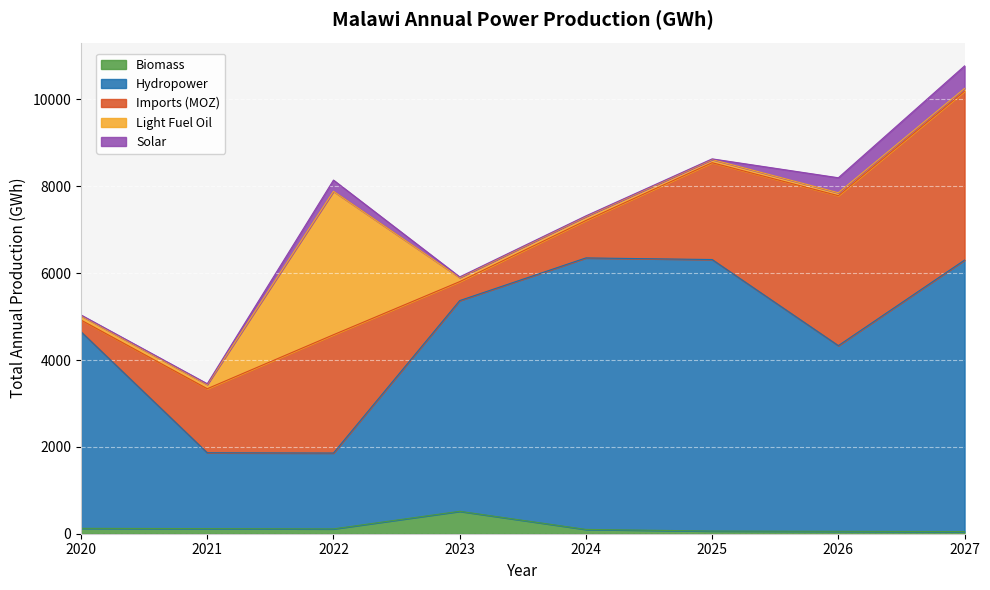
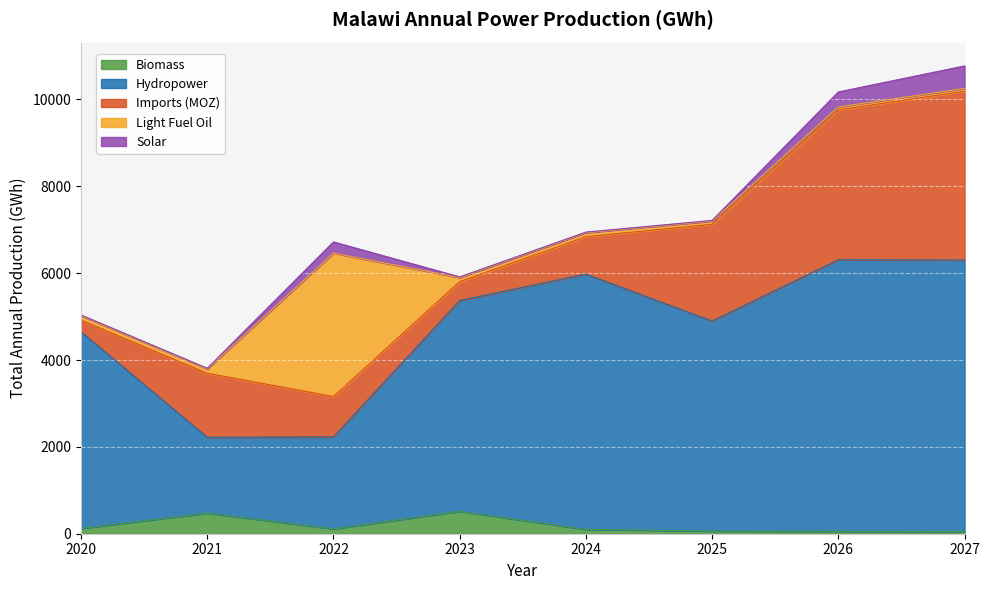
Biomass, 2021: 100 -> 500
Hydropower, 2022: 1700 -> 2100
Imports (MOZ), 2022: 2700 -> 900
Hydropower, 2024: 6300 -> 5900
Hydropower, 2025: 6300 -> 4800
Hydropower, 2026: 4300 -> 6300
